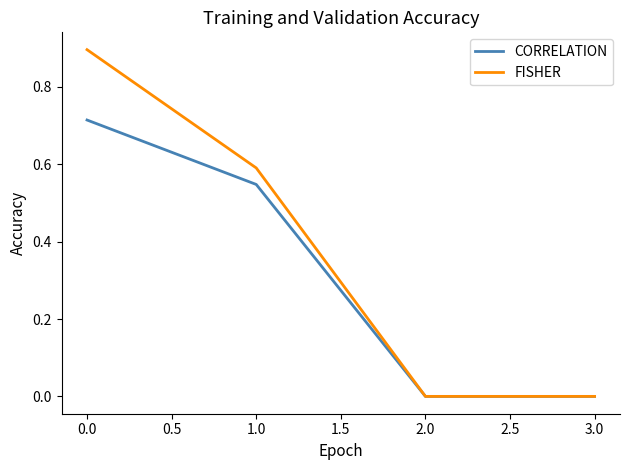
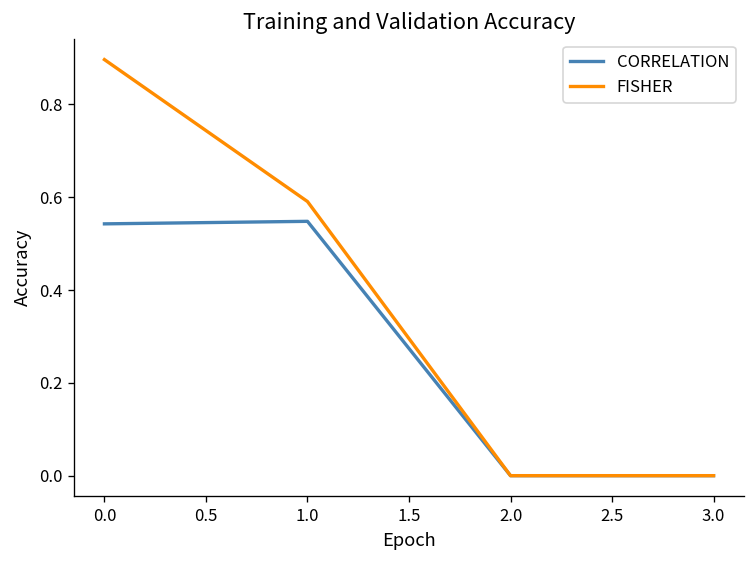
CORRELATION, 0.0: 0.71 -> 0.54
